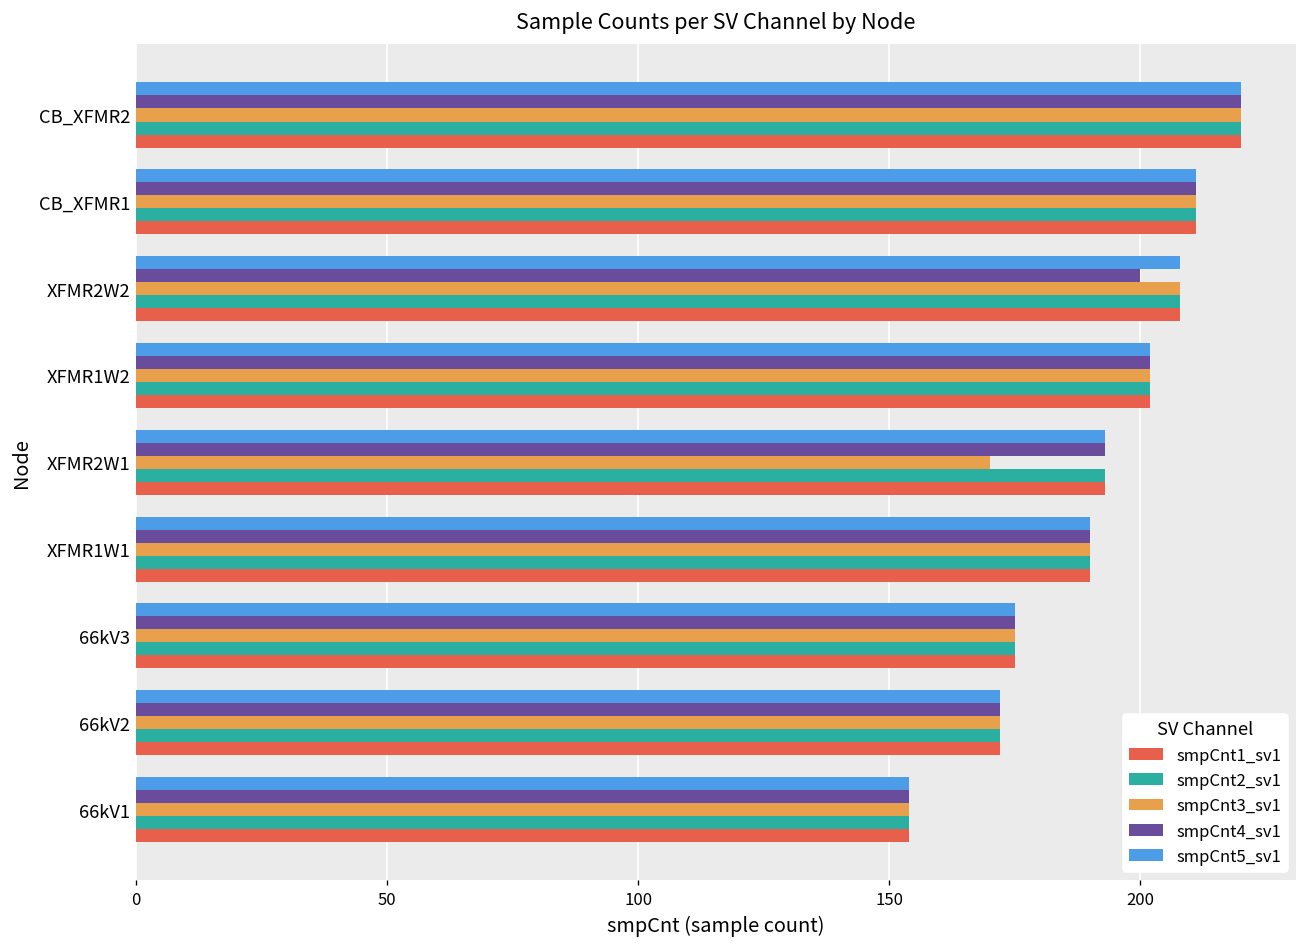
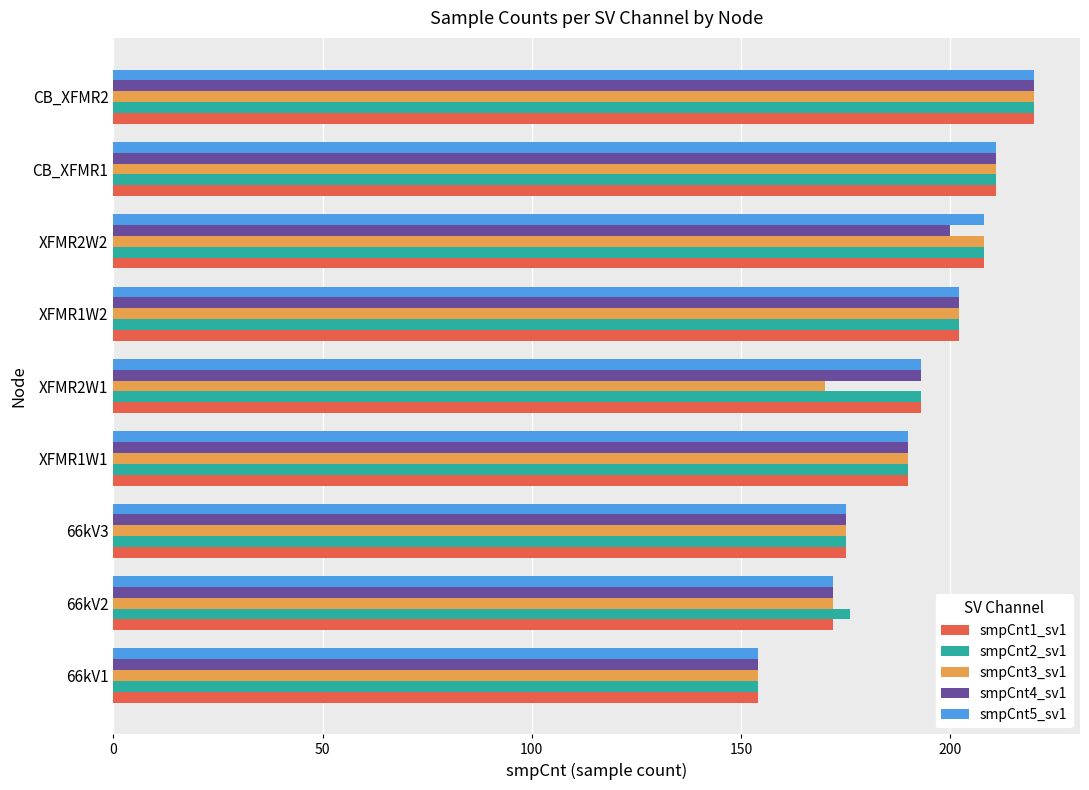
smpCnt2_sv1, 66kV2: 172 -> 176
